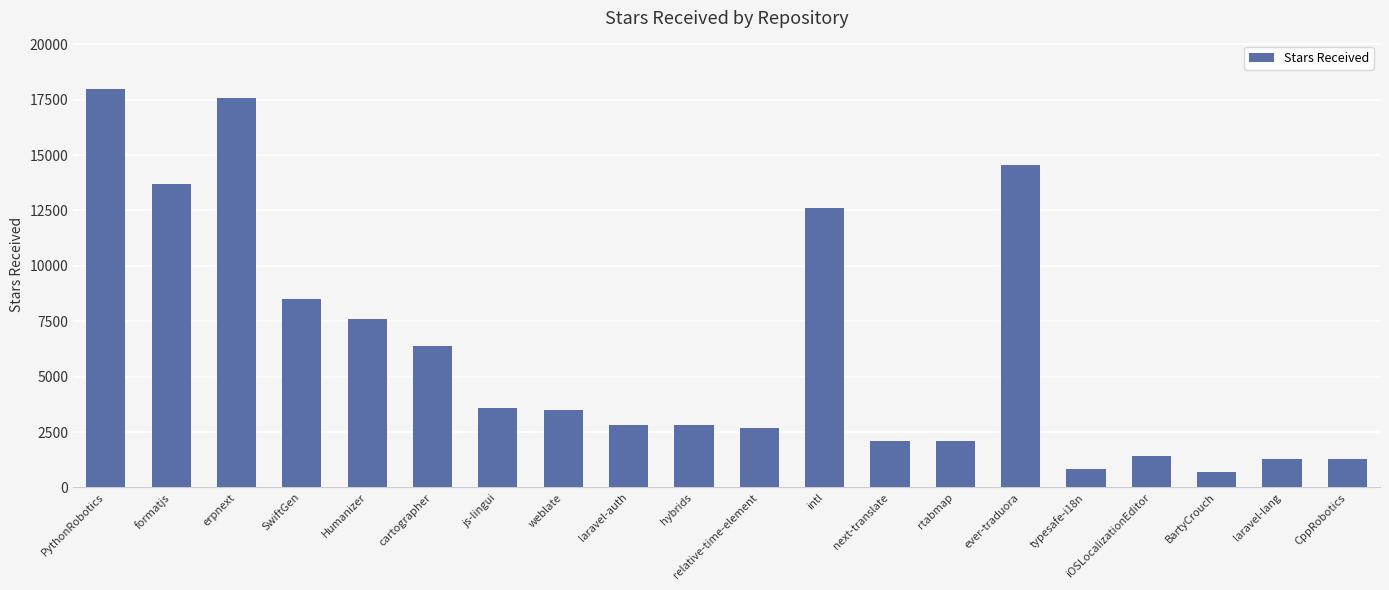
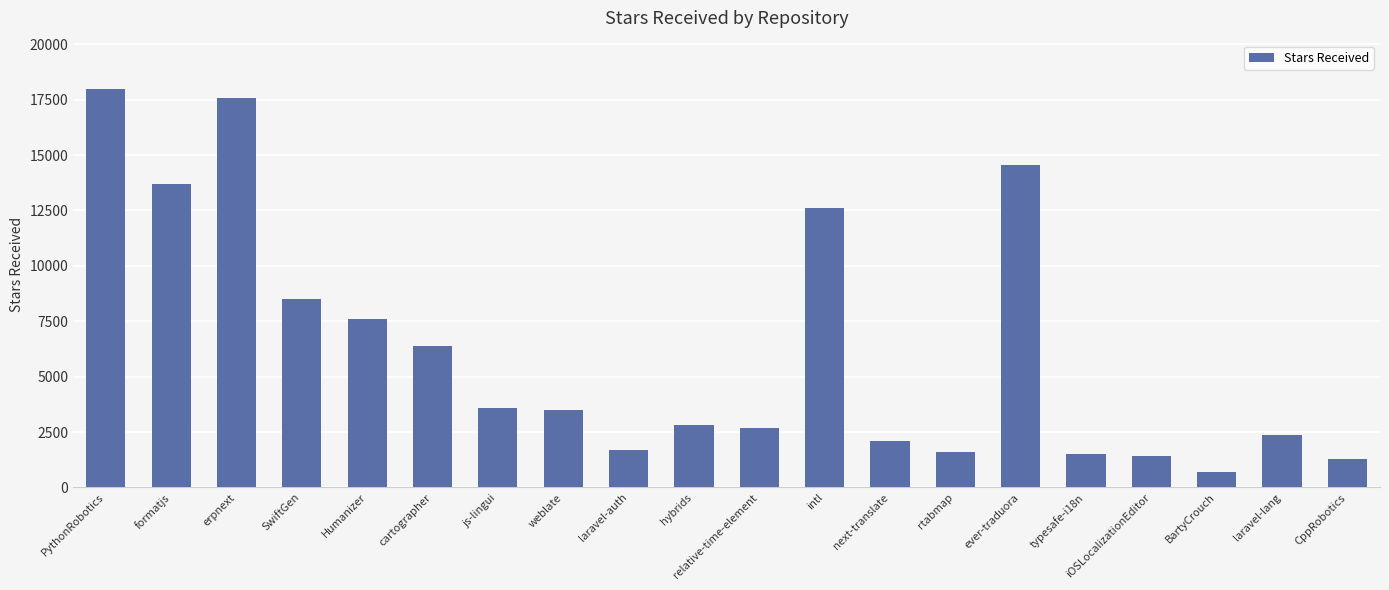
laravel-auth: 2800 -> 1700
rtabmap: 2100 -> 1600
typesafe-i18n: 900 -> 1500
laravel-lang: 1300 -> 2400
